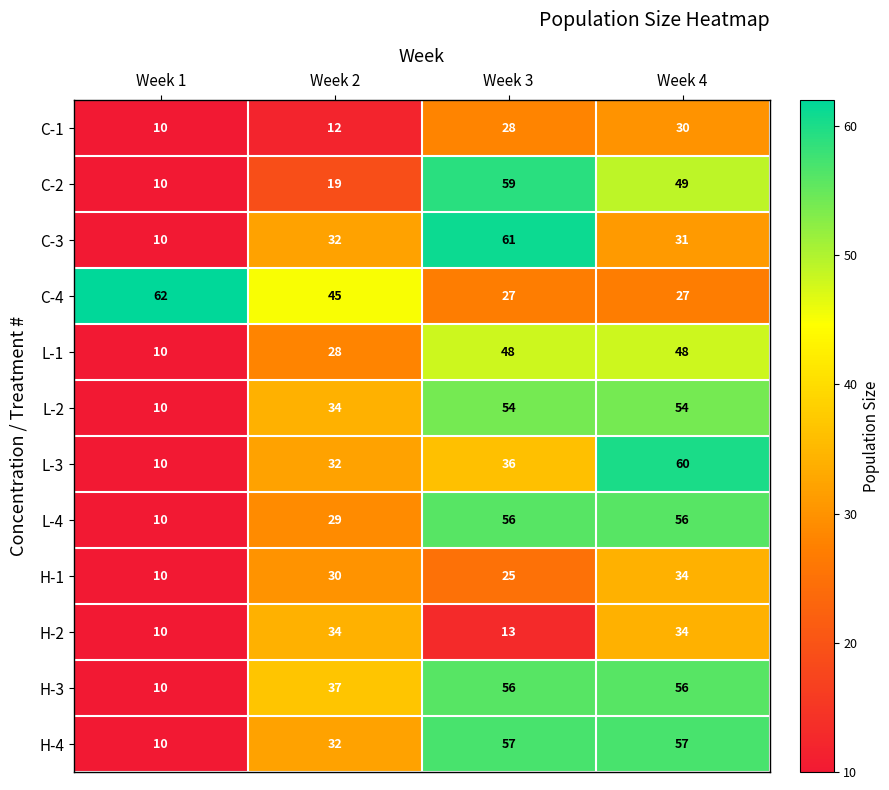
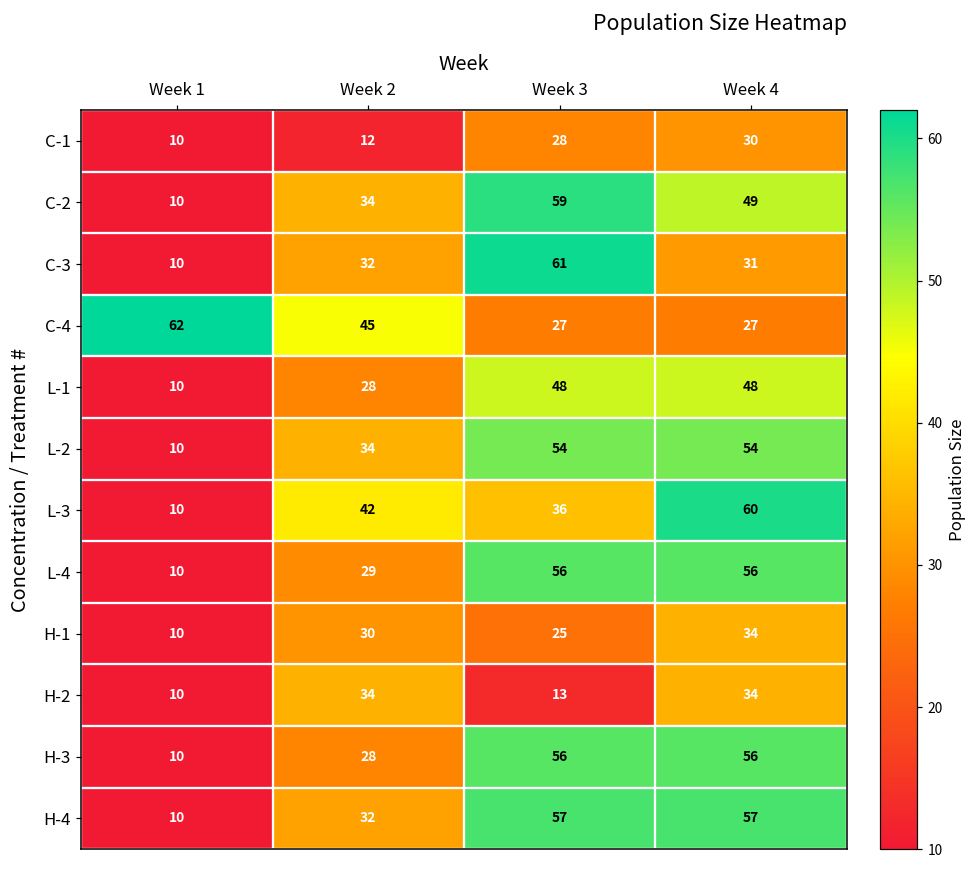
C-2, Week 2: 19 -> 34
L-3, Week 2: 32 -> 42
H-3, Week 2: 37 -> 28
